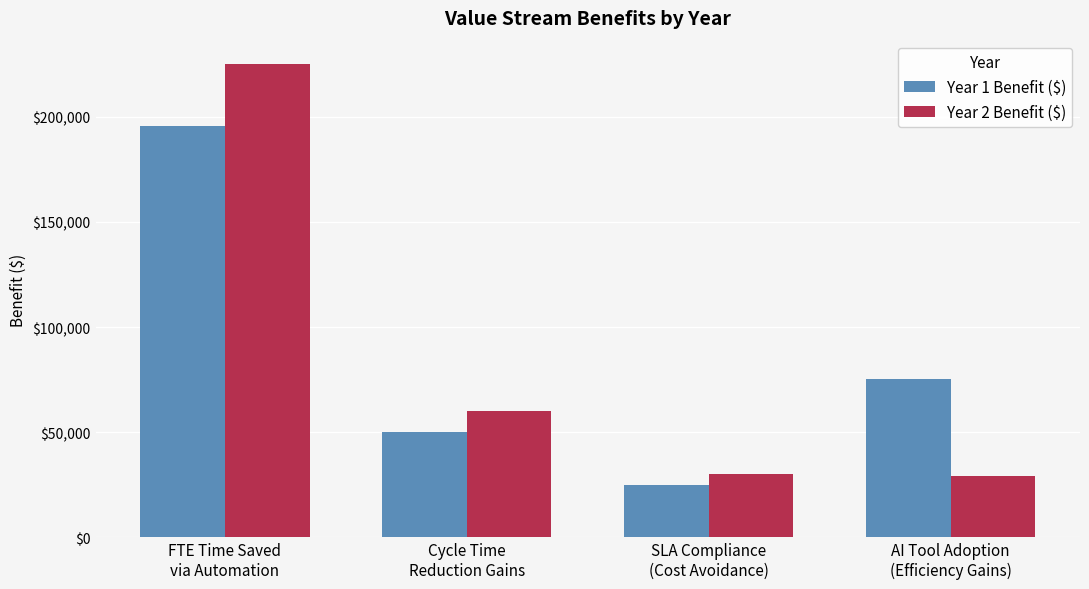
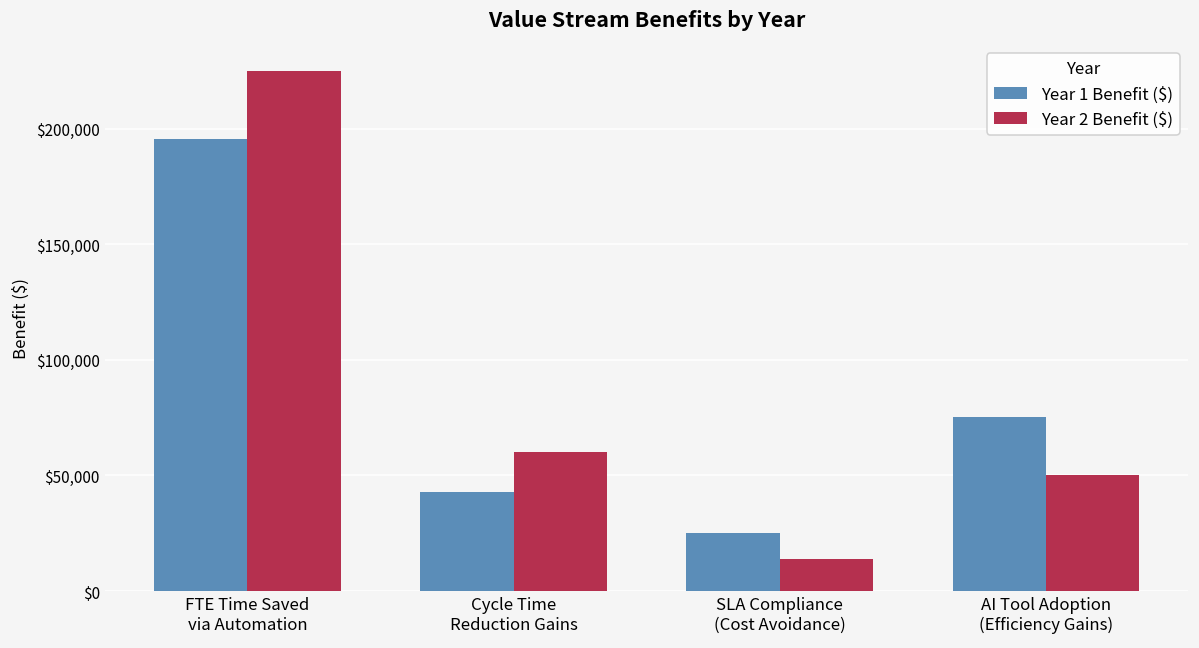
Year 1 Benefit ($), Cycle Time Reduction Gains: $50,000 -> $43,000
Year 2 Benefit ($), SLA Compliance (Cost Avoidance): $30,000 -> $14,000
Year 2 Benefit ($), AI Tool Adoption (Efficiency Gains): $29,000 -> $50,000
